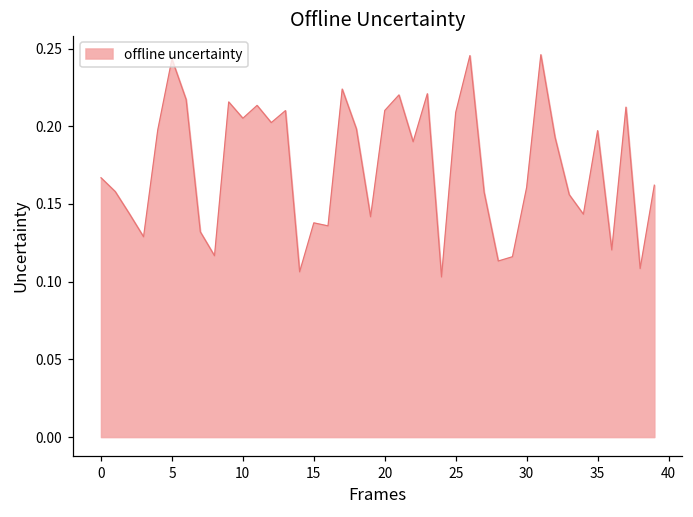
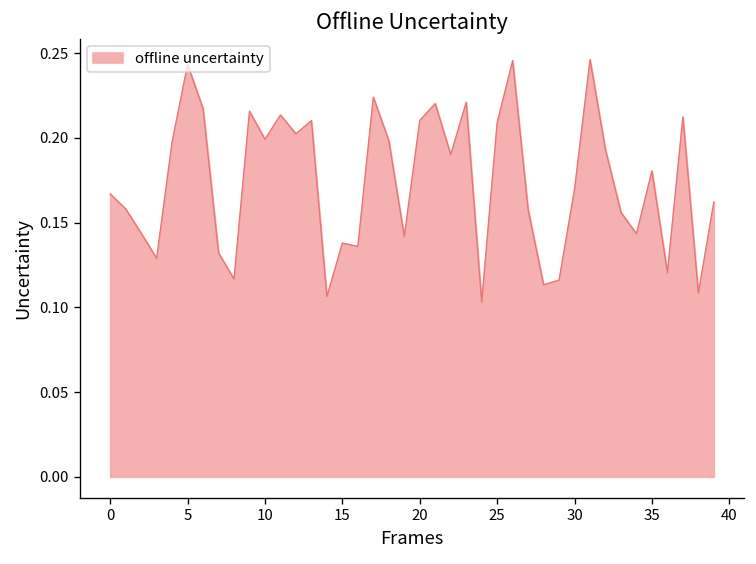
10: 0.205 -> 0.199
30: 0.161 -> 0.170
35: 0.197 -> 0.180
